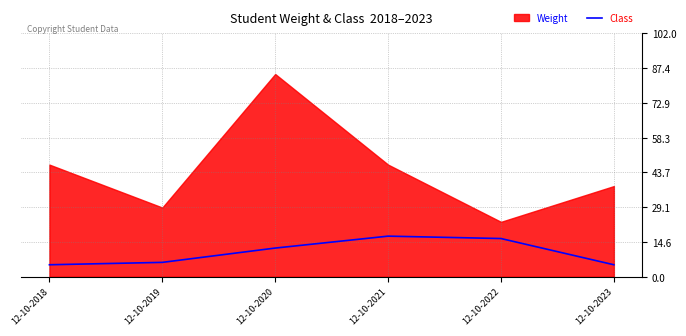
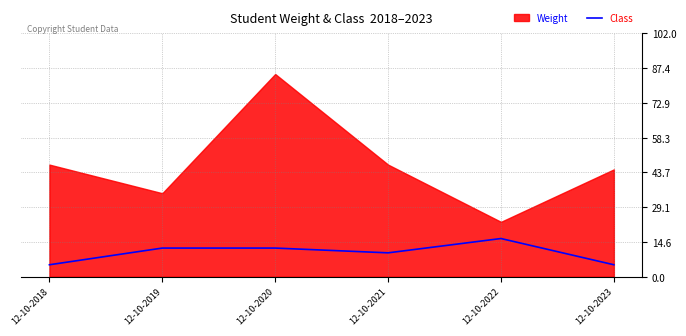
Class, 12-10-2019: 6 -> 12
Weight, 12-10-2019: 29 -> 35
Class, 12-10-2021: 17 -> 10
Weight, 12-10-2023: 38 -> 45
